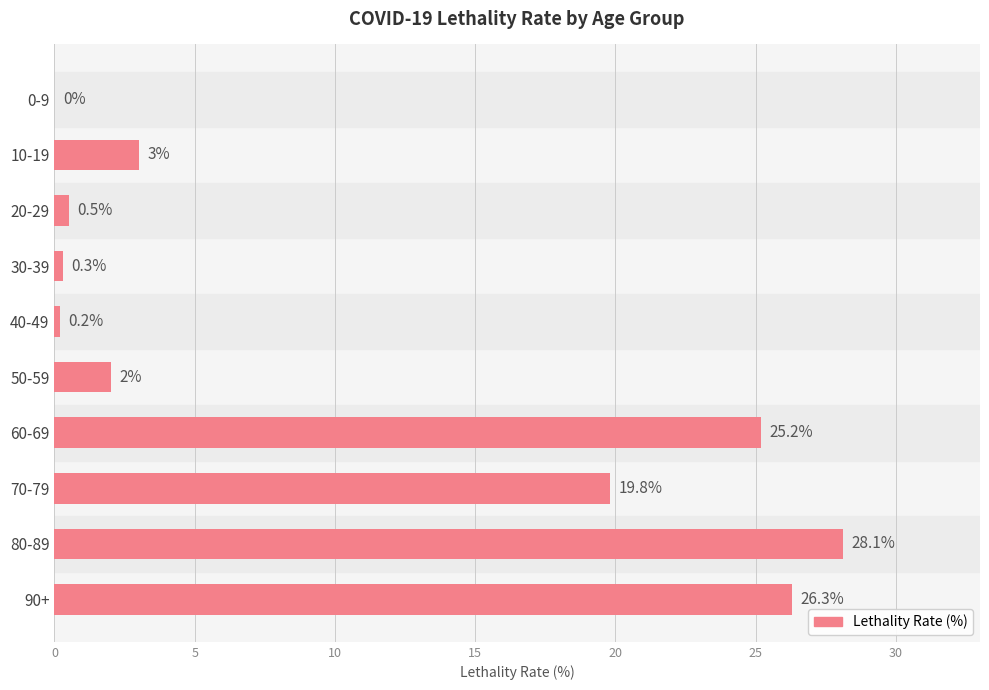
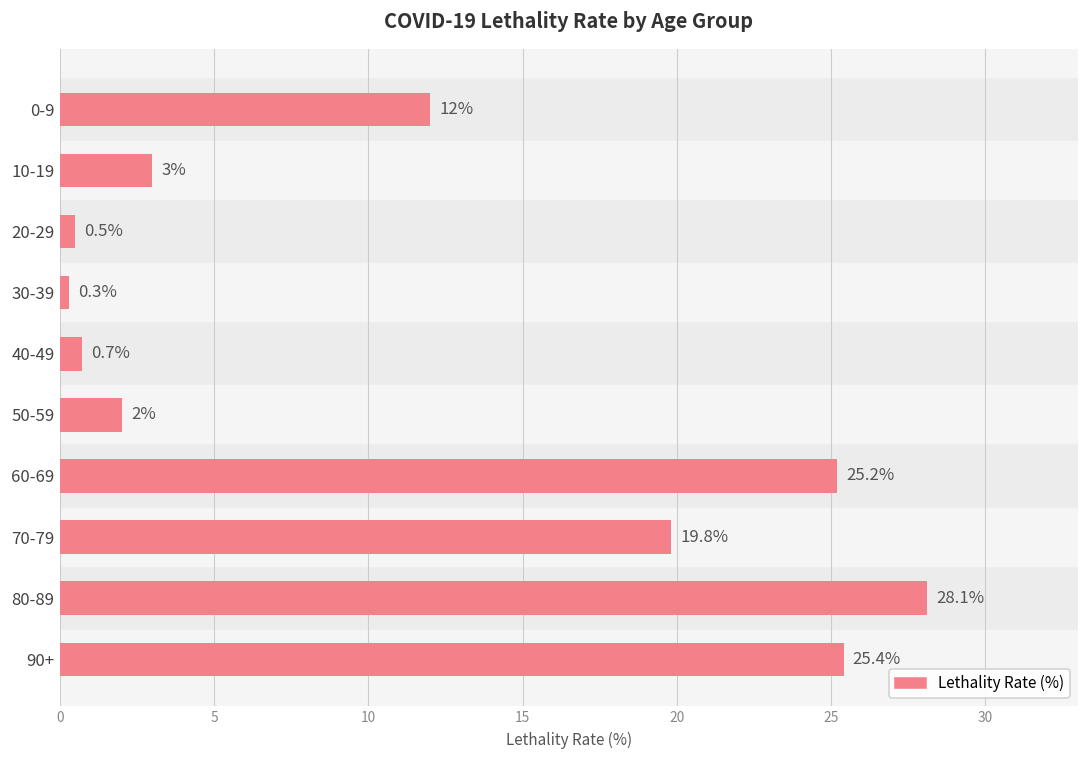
0-9: 0% -> 12%
40-49: 0.2% -> 0.7%
90+: 26.3% -> 25.4%
